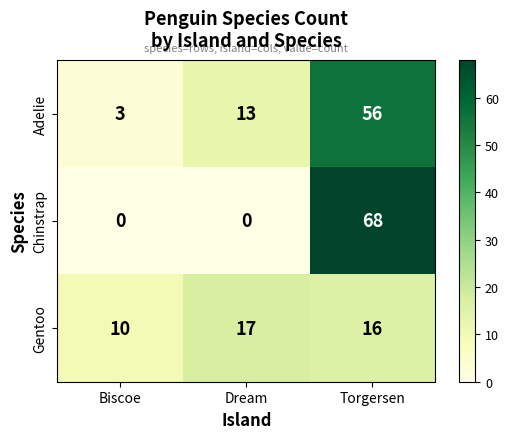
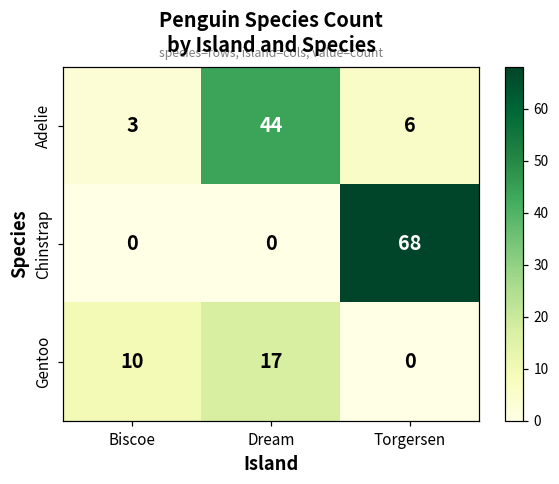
Adelie, Dream: 13 -> 44
Adelie, Torgersen: 56 -> 6
Gentoo, Torgersen: 16 -> 0
